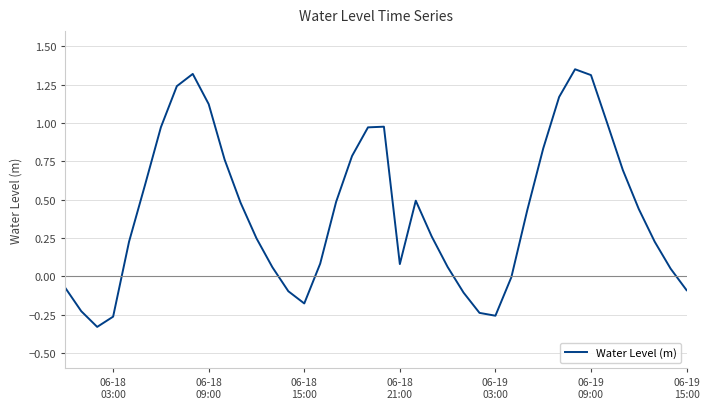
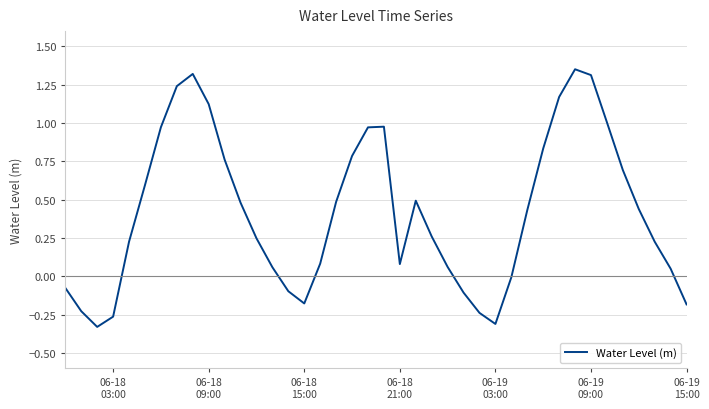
06-19 03:00: -0.26 -> -0.31
06-19 15:00: -0.09 -> -0.18
